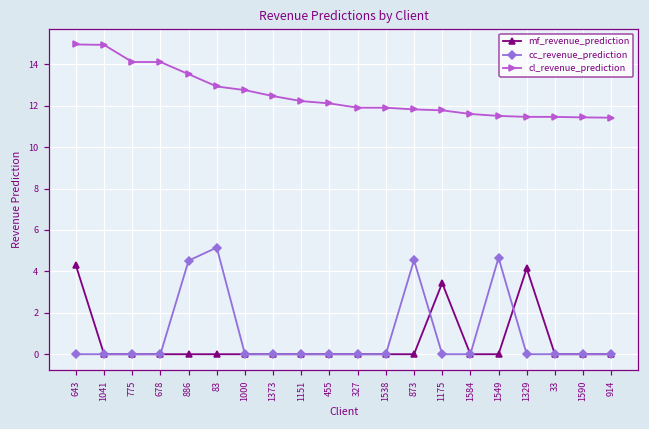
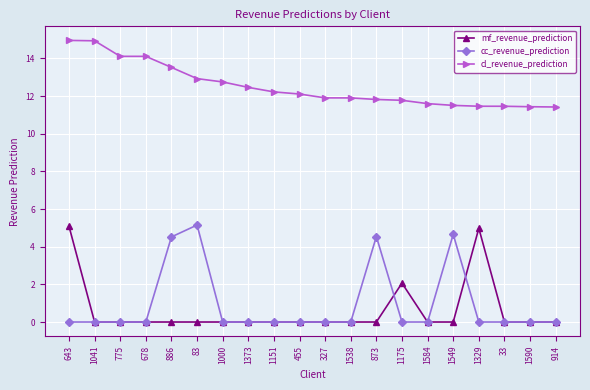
mf_revenue_prediction, 643: 4.3 -> 5.1
mf_revenue_prediction, 1175: 3.4 -> 2.1
mf_revenue_prediction, 1329: 4.1 -> 5.0
